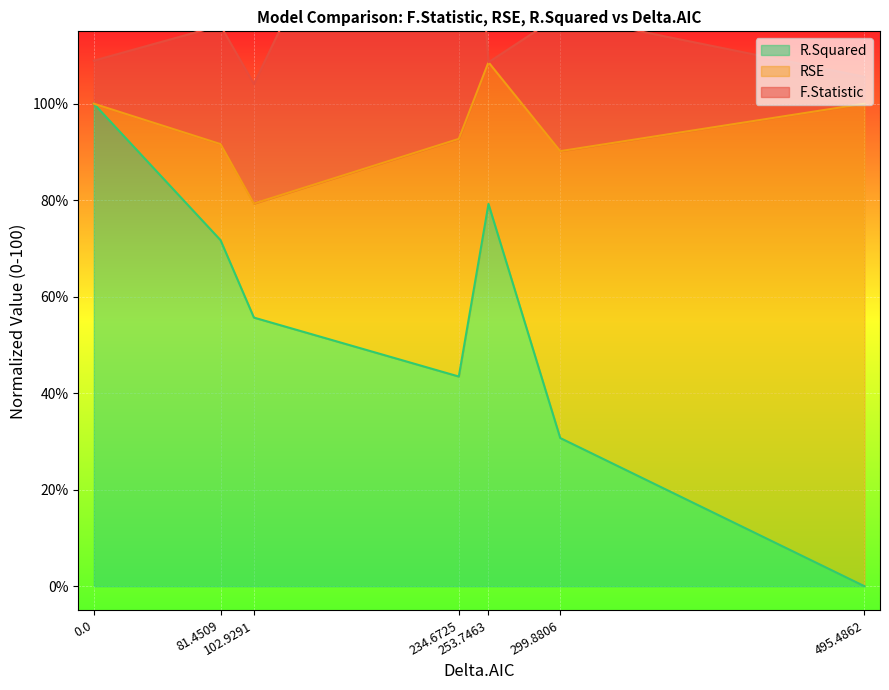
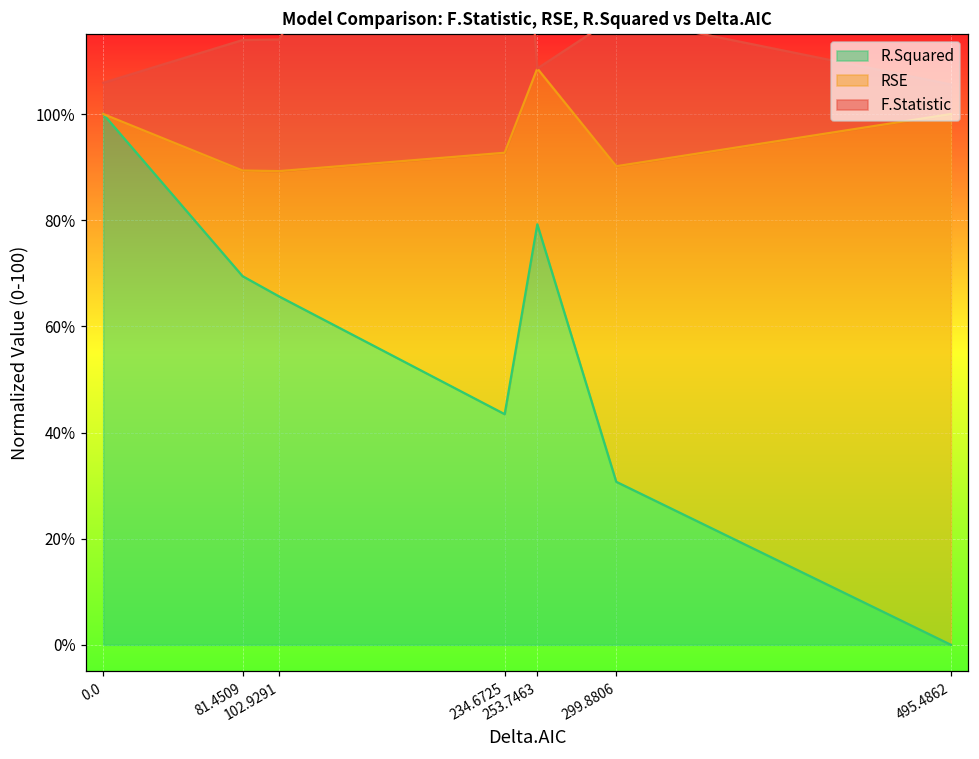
F.Statistic, 0.0: 9% -> 6%
R.Squared, 81.4509: 72% -> 69%
R.Squared, 102.9291: 56% -> 66%
